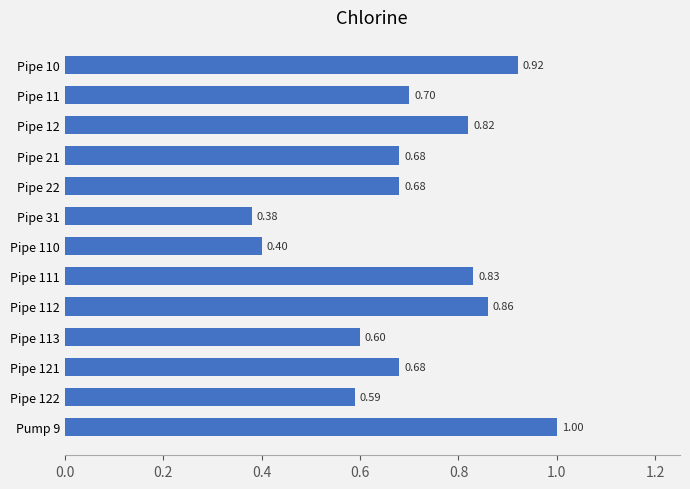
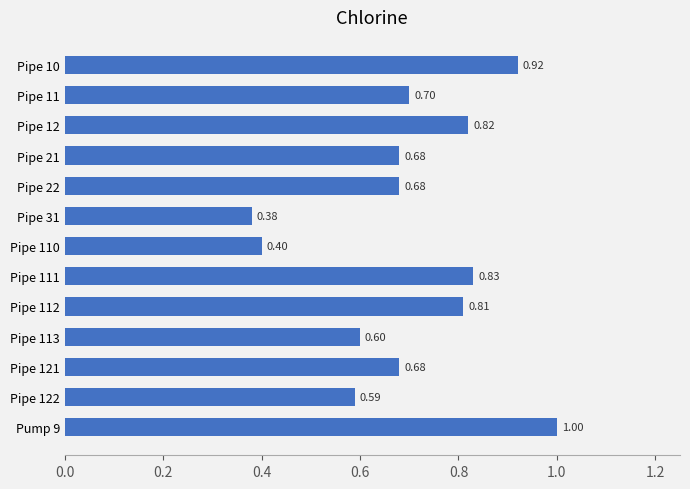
Pipe 112: 0.86 -> 0.81
